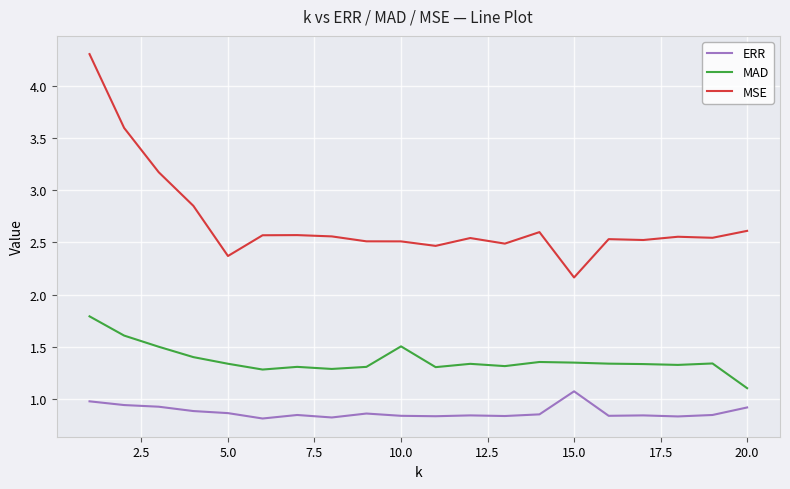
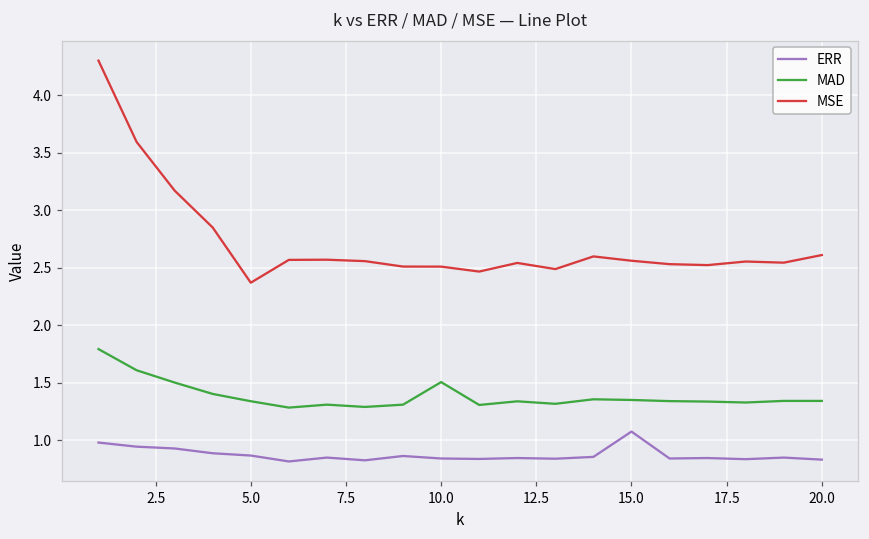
MSE, 15.0: 2.16 -> 2.56
ERR, 20.0: 0.92 -> 0.83
MAD, 20.0: 1.10 -> 1.34
